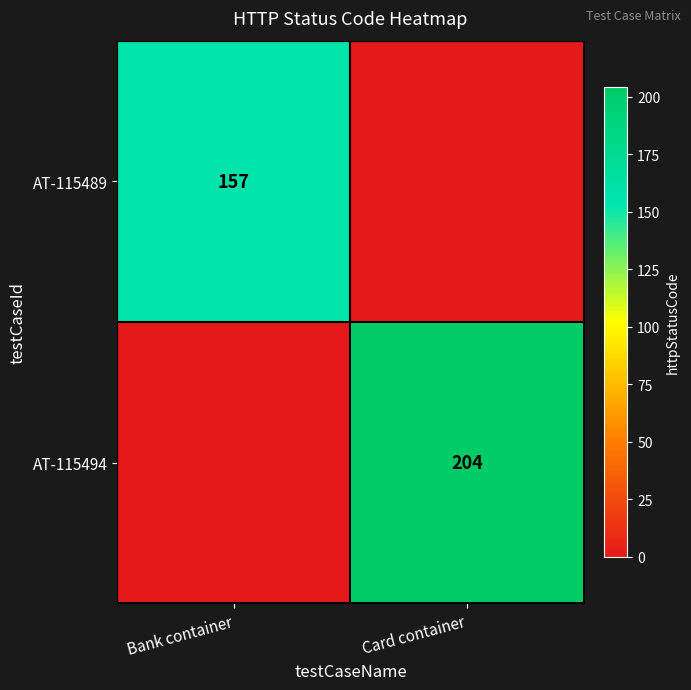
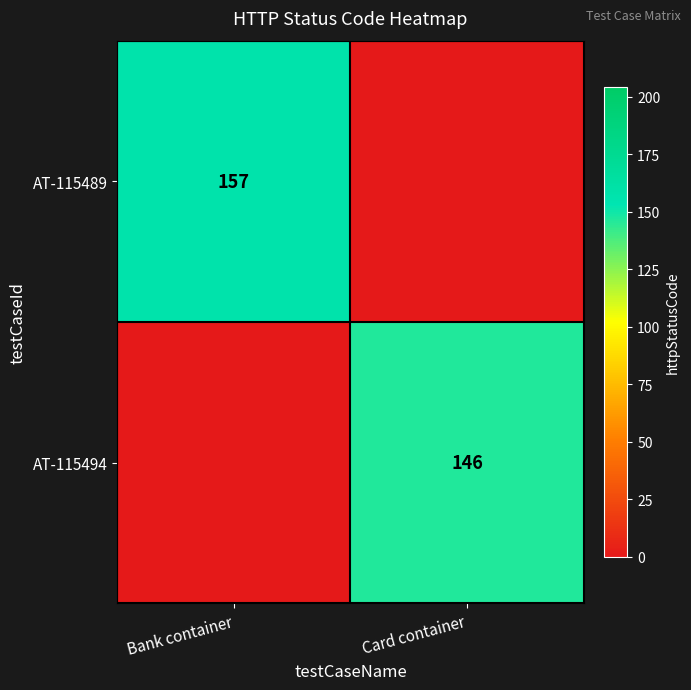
AT-115494, Card container: 204 -> 146
